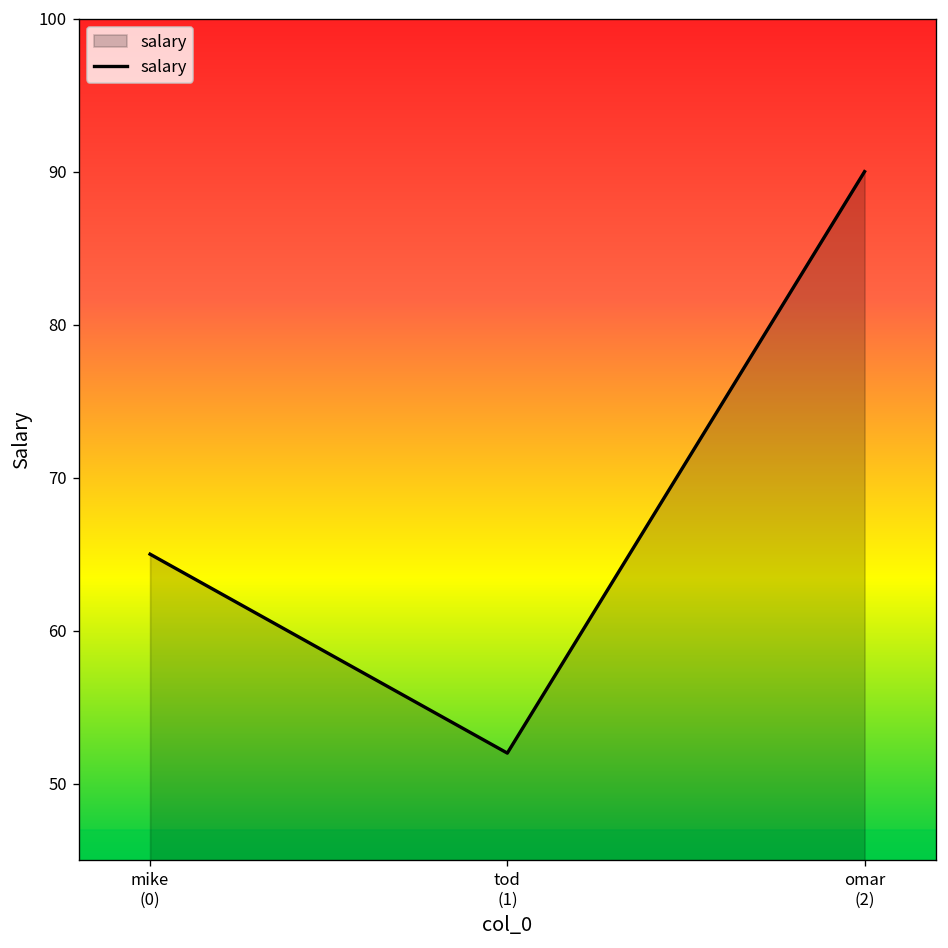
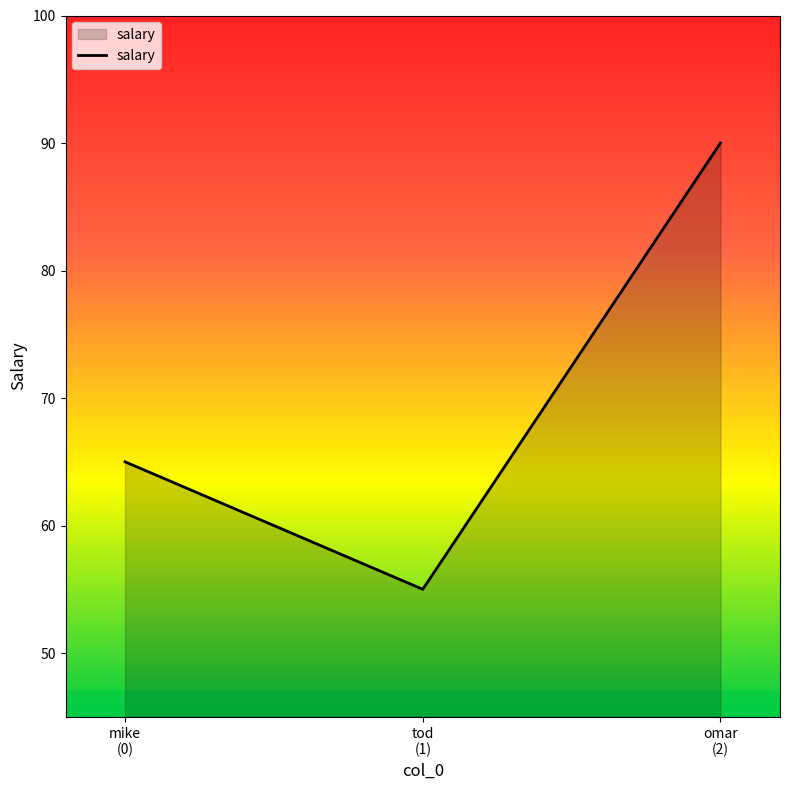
salary, tod (1): 52 -> 55
